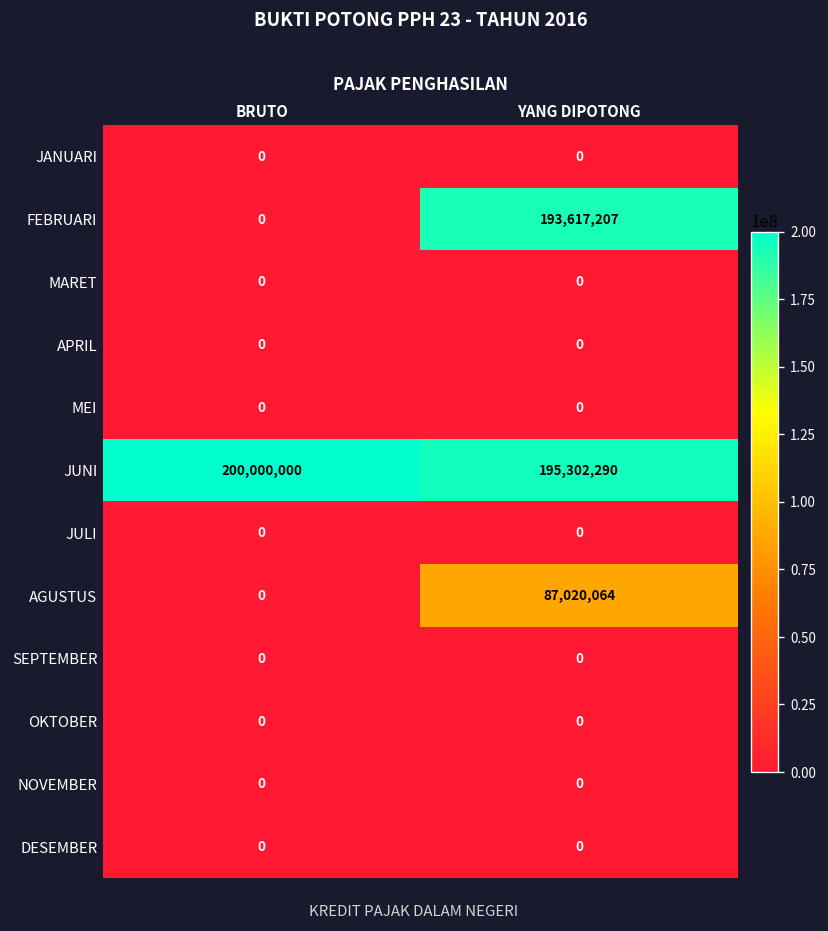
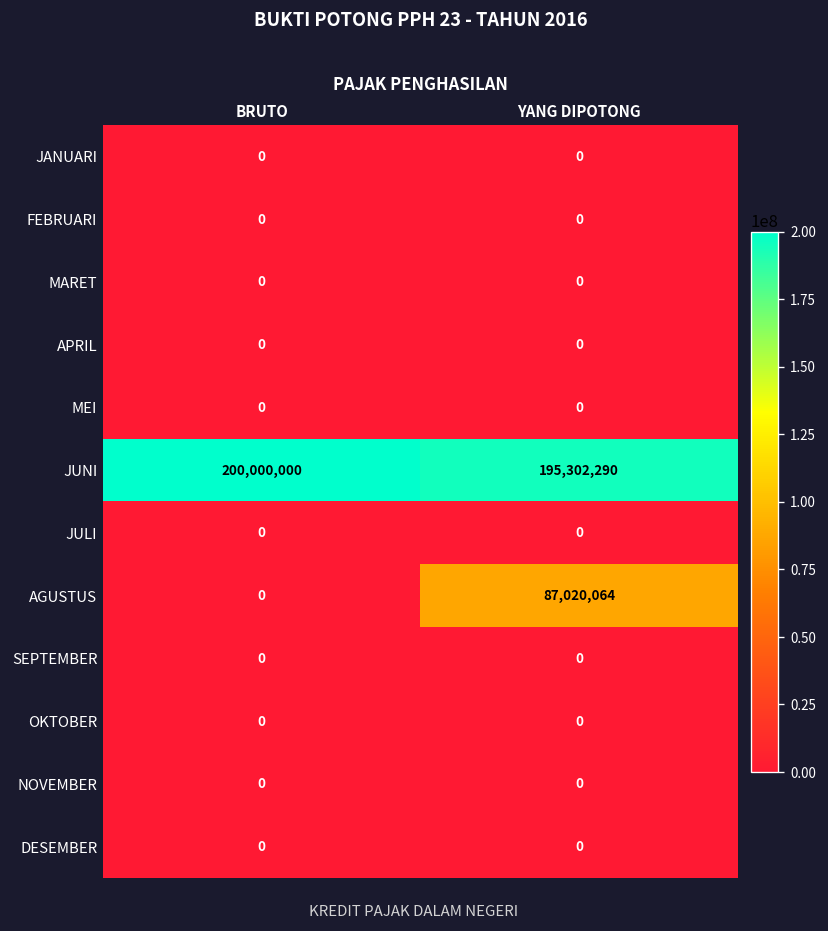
FEBRUARI, YANG DIPOTONG: 193,617,207 -> 0
